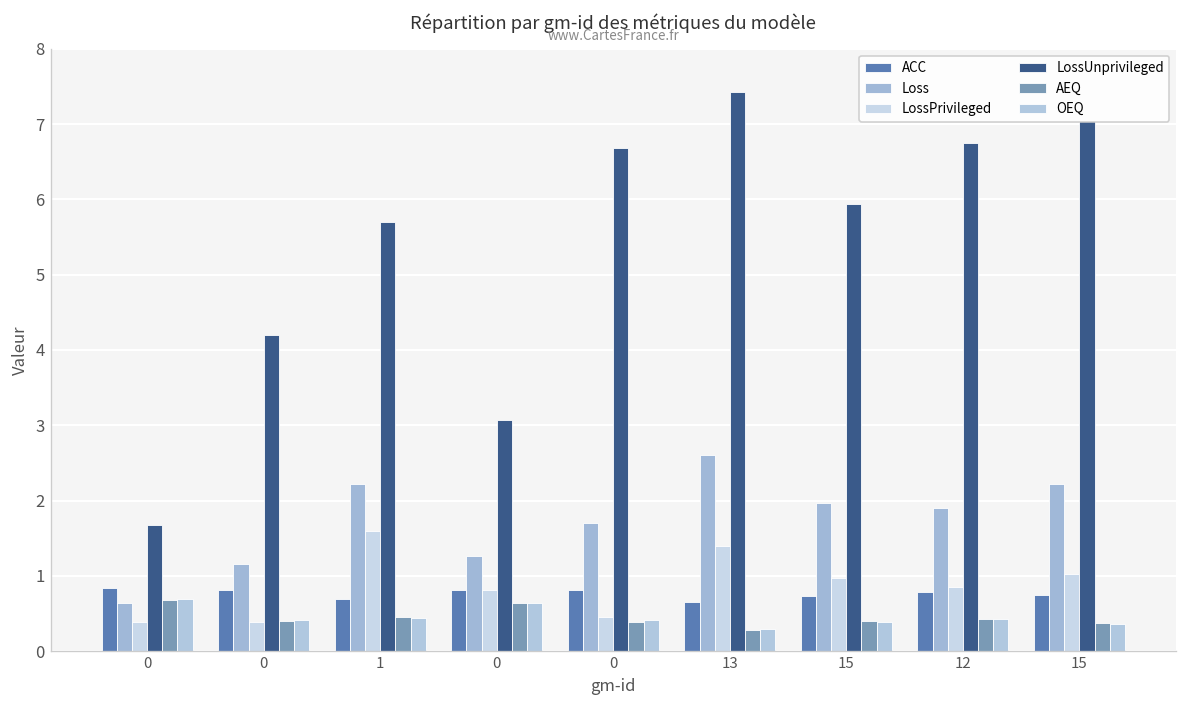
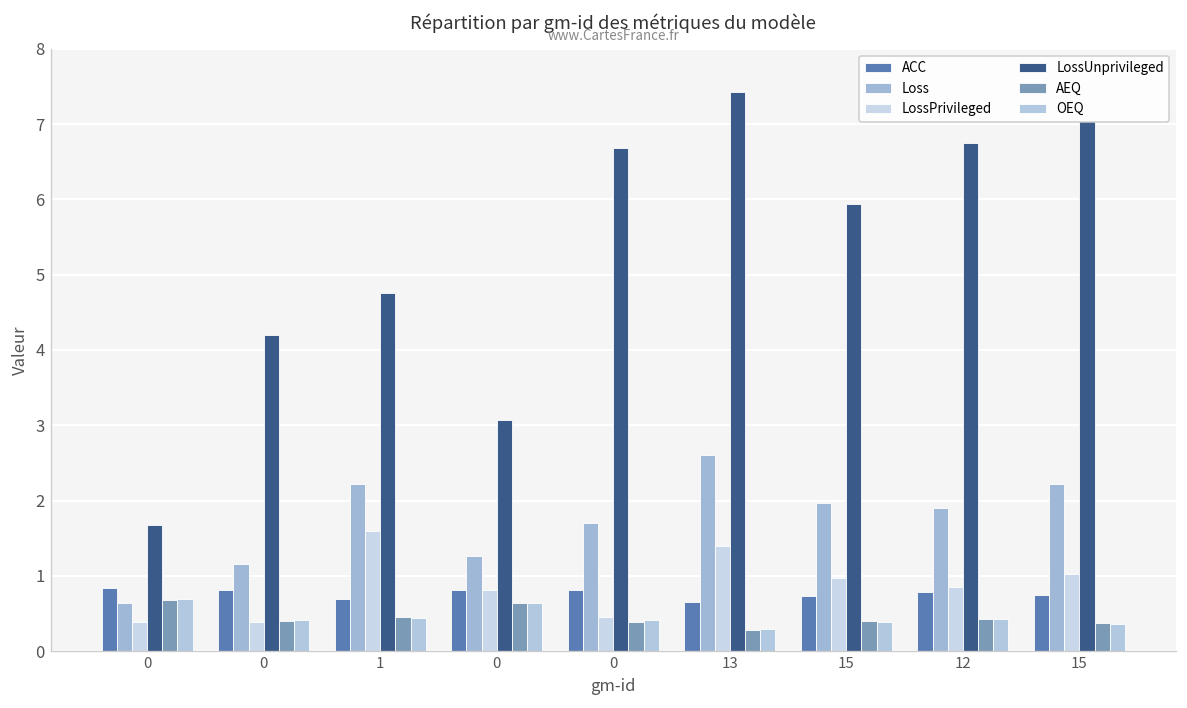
LossUnprivileged, 1: 5.7 -> 4.8
